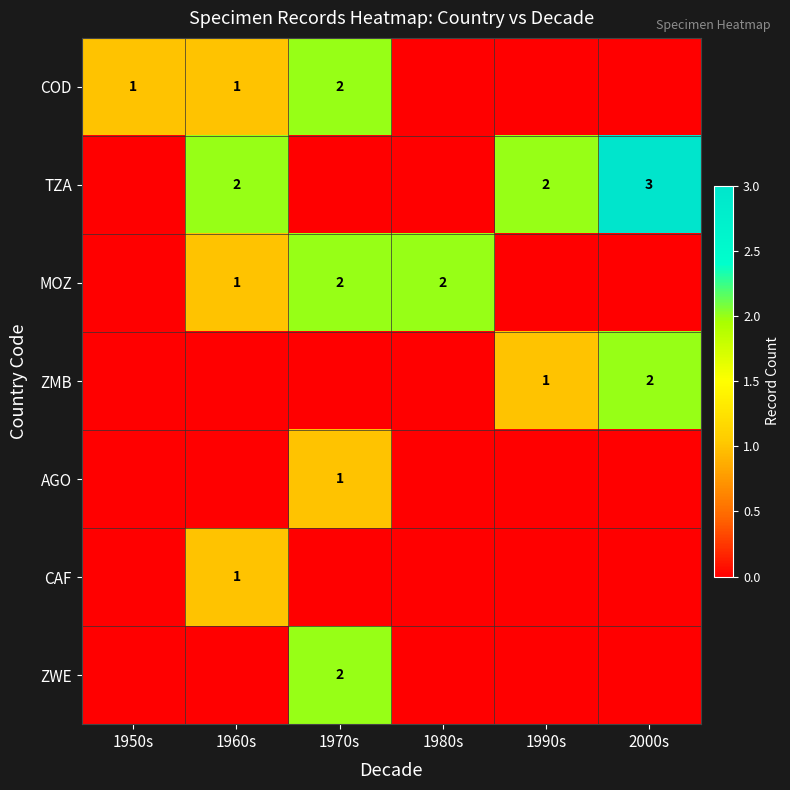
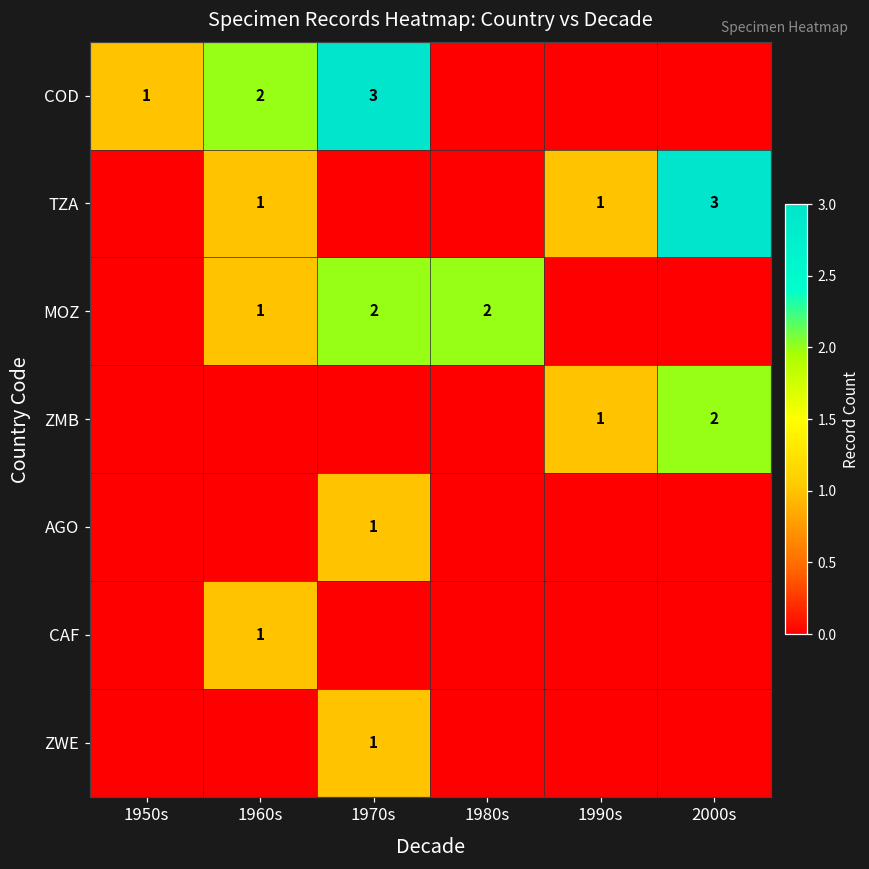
COD, 1960s: 1 -> 2
COD, 1970s: 2 -> 3
TZA, 1960s: 2 -> 1
TZA, 1990s: 2 -> 1
ZWE, 1970s: 2 -> 1
